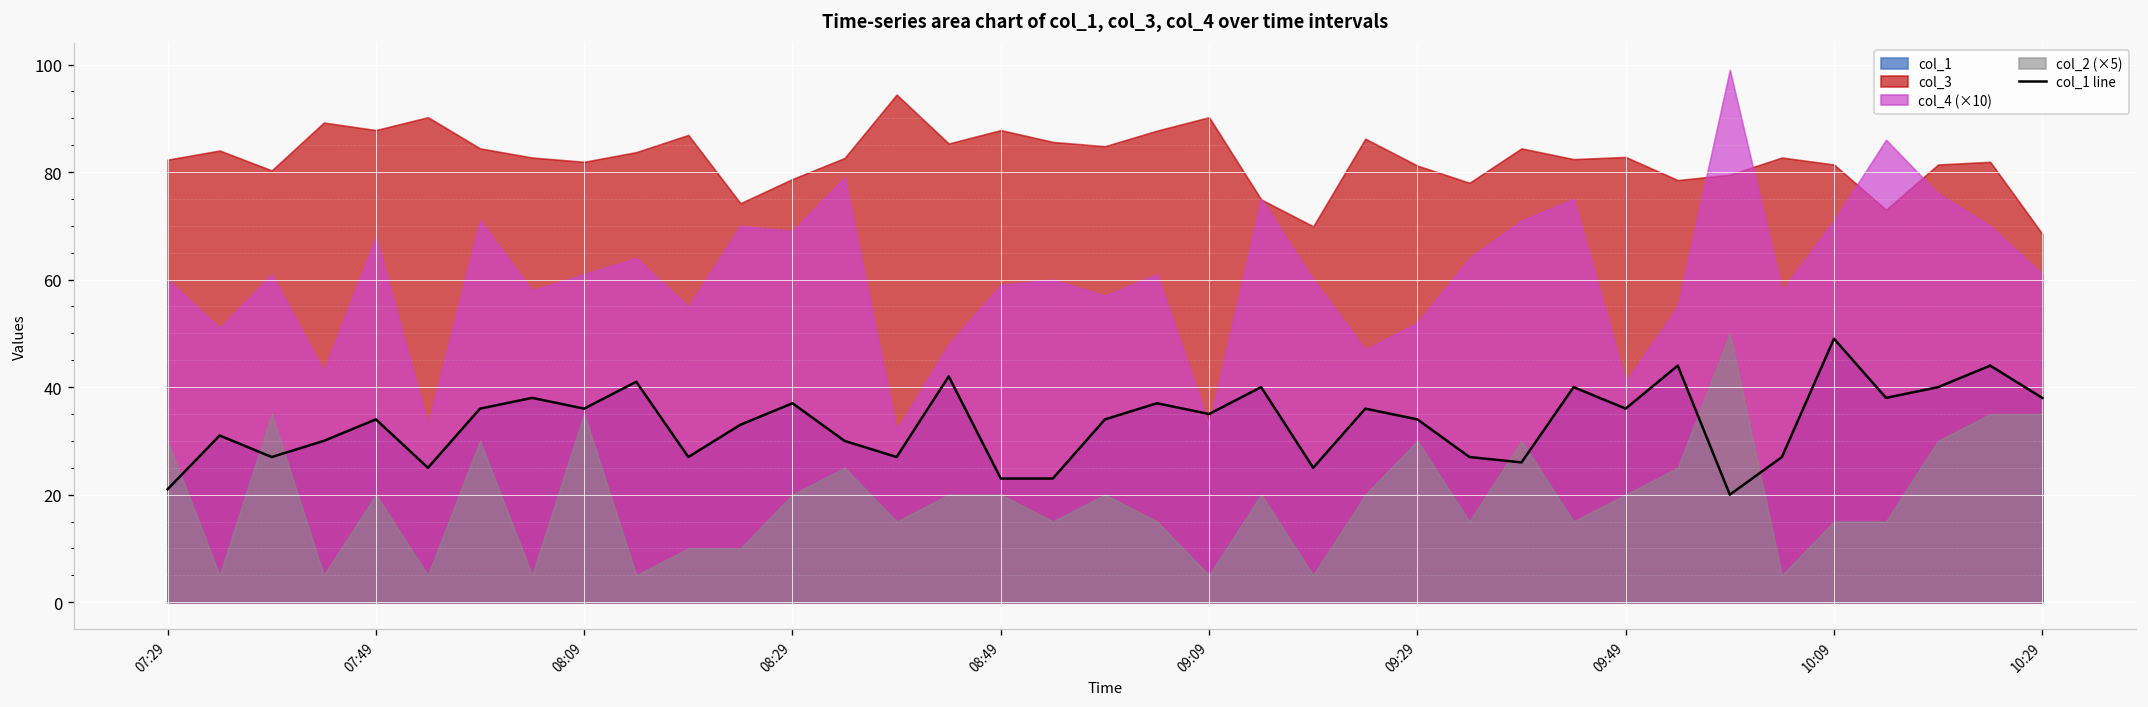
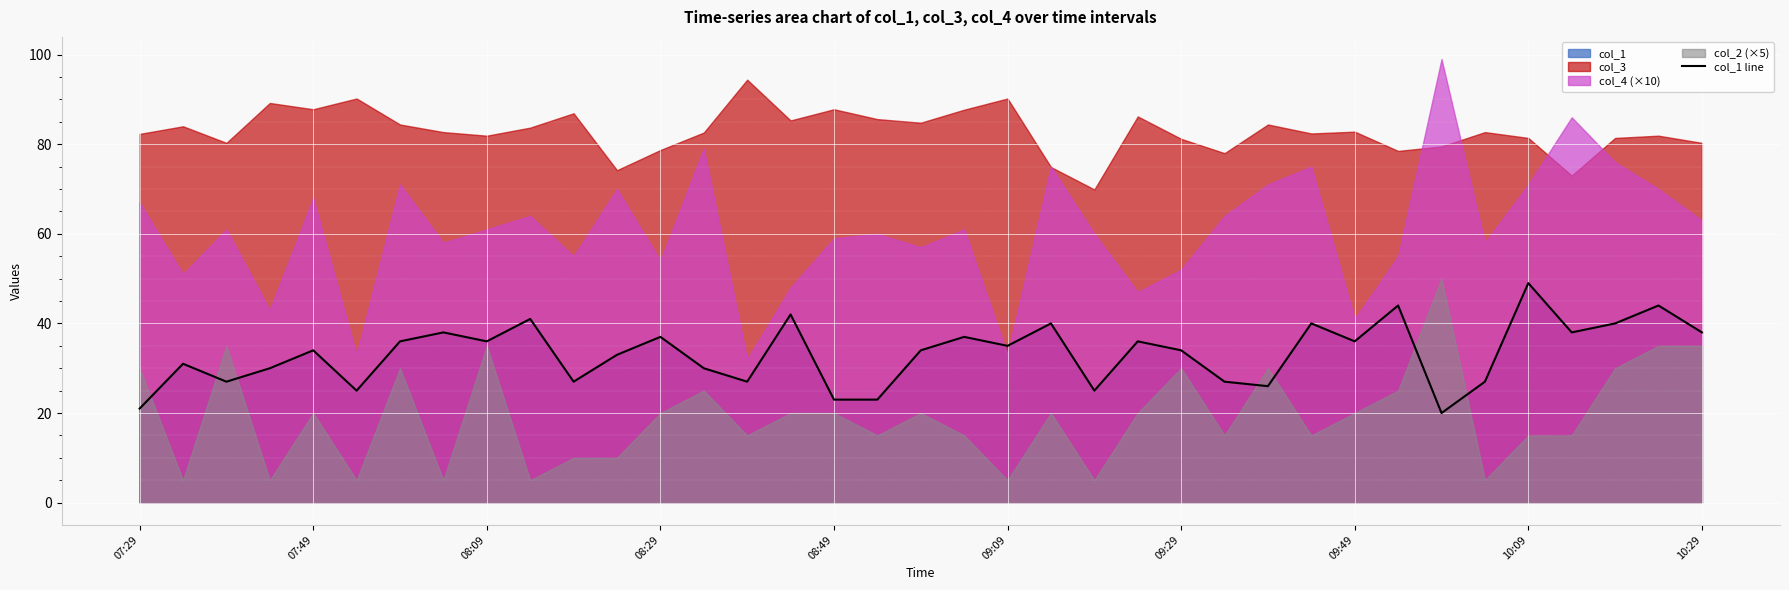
col_4 (×10), 07:29: 60 -> 67
col_4 (×10), 08:29: 69 -> 54
col_3, 10:29: 69 -> 80
col_4 (×10), 10:29: 61 -> 63
